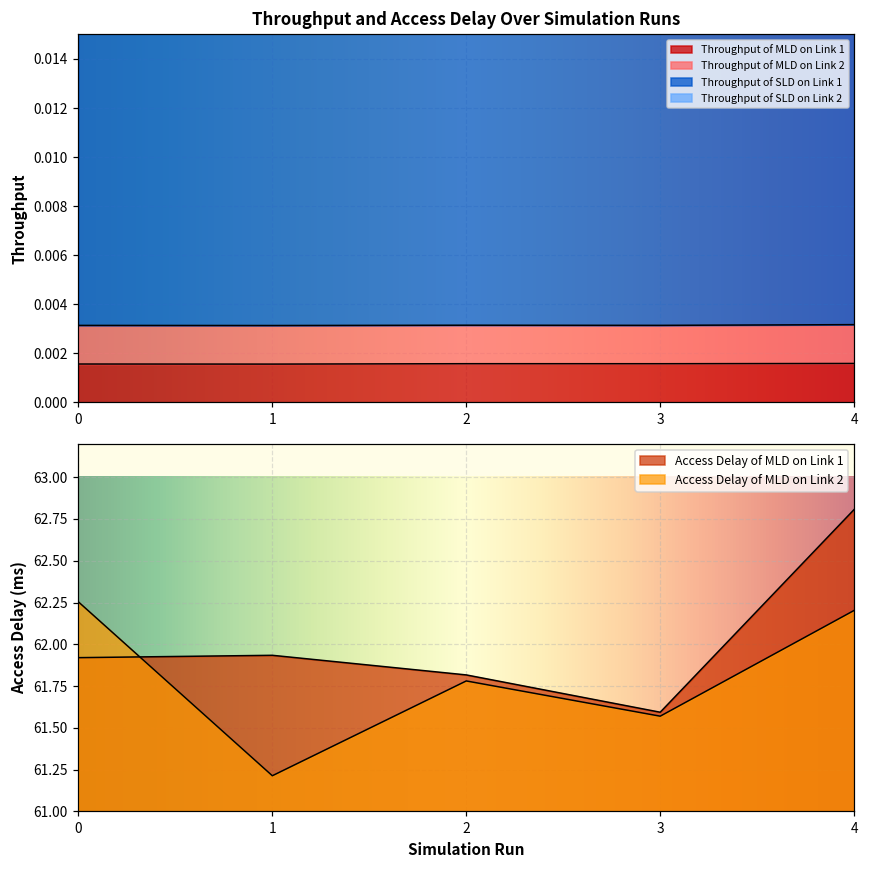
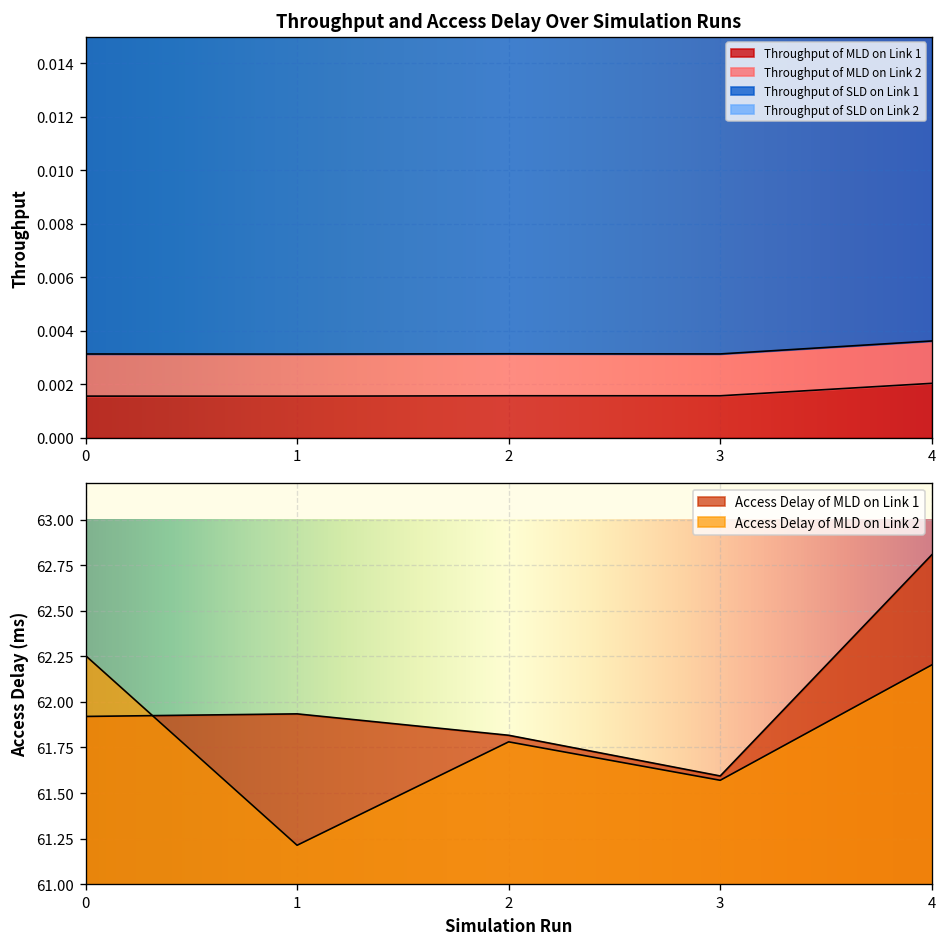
Throughput and Access Delay Over Simulation Runs, Throughput of MLD on Link 1, 4: 0.0016 -> 0.0020
